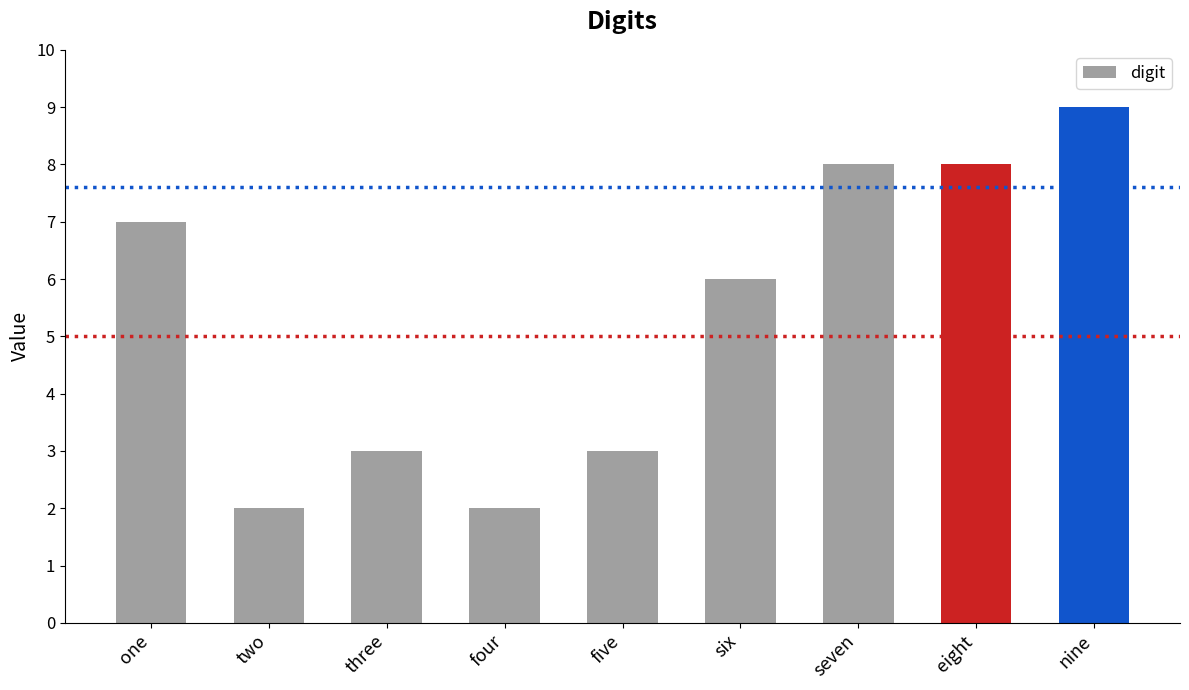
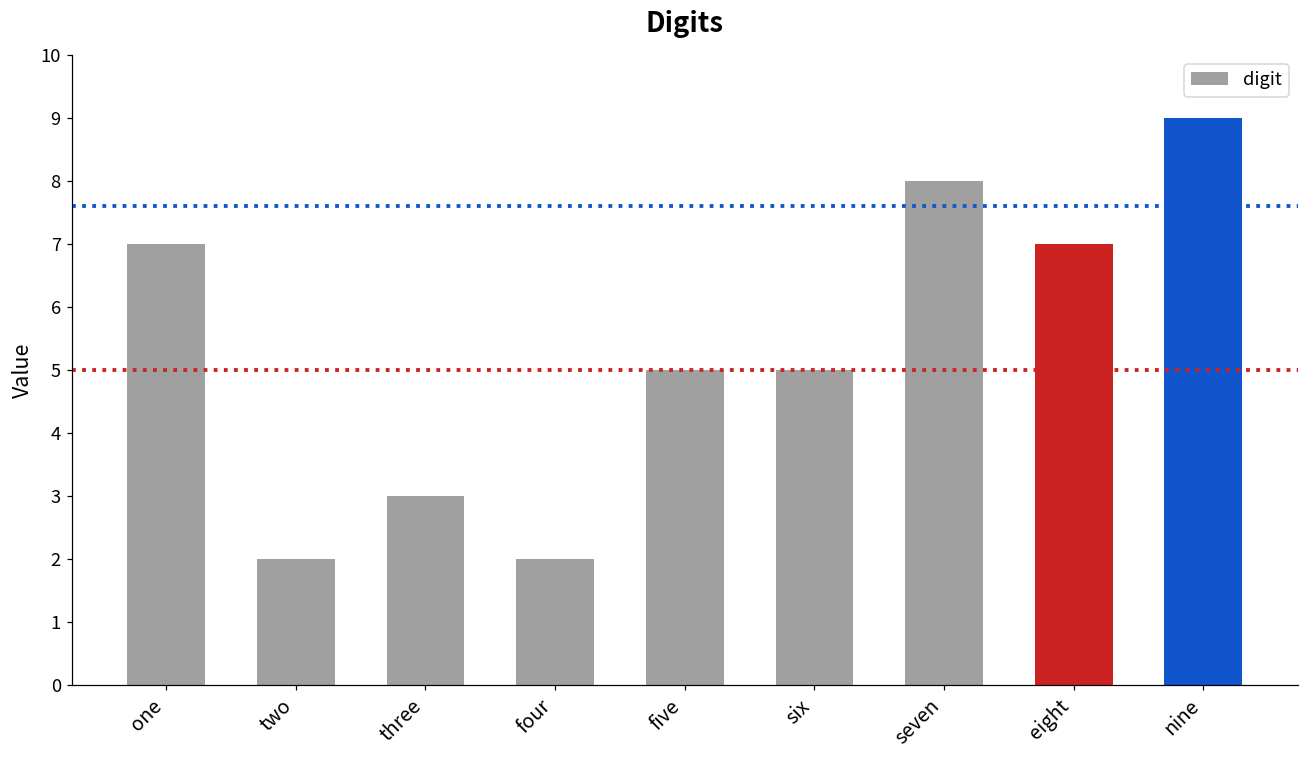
five: 3 -> 5
six: 6 -> 5
eight: 8 -> 7
